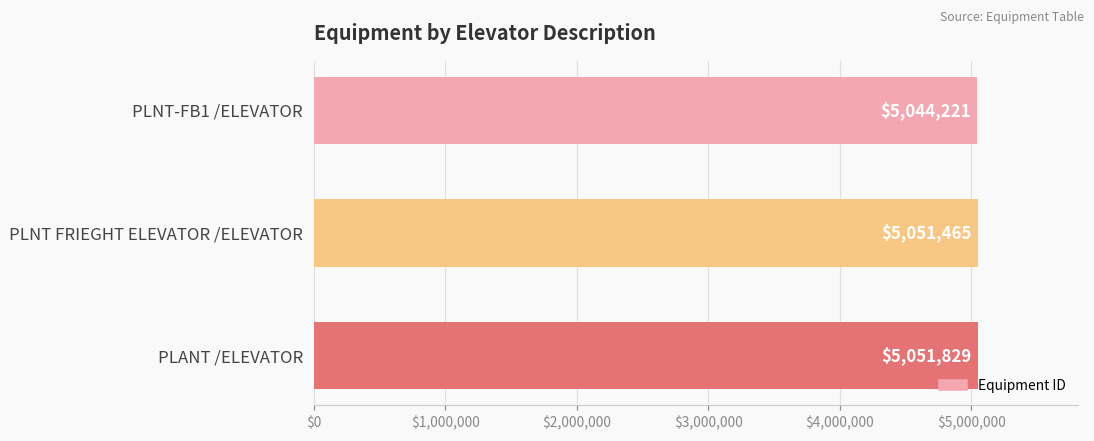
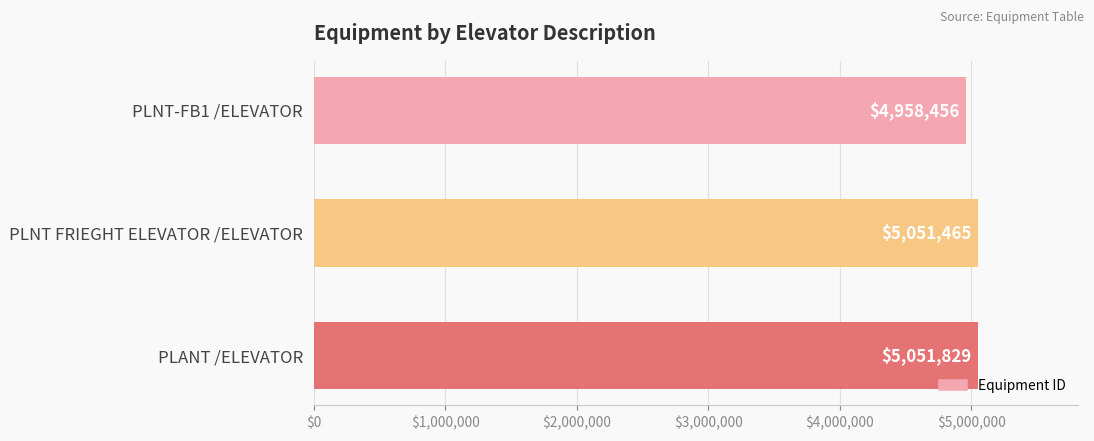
PLNT-FB1 /ELEVATOR: $5,044,221 -> $4,958,456
